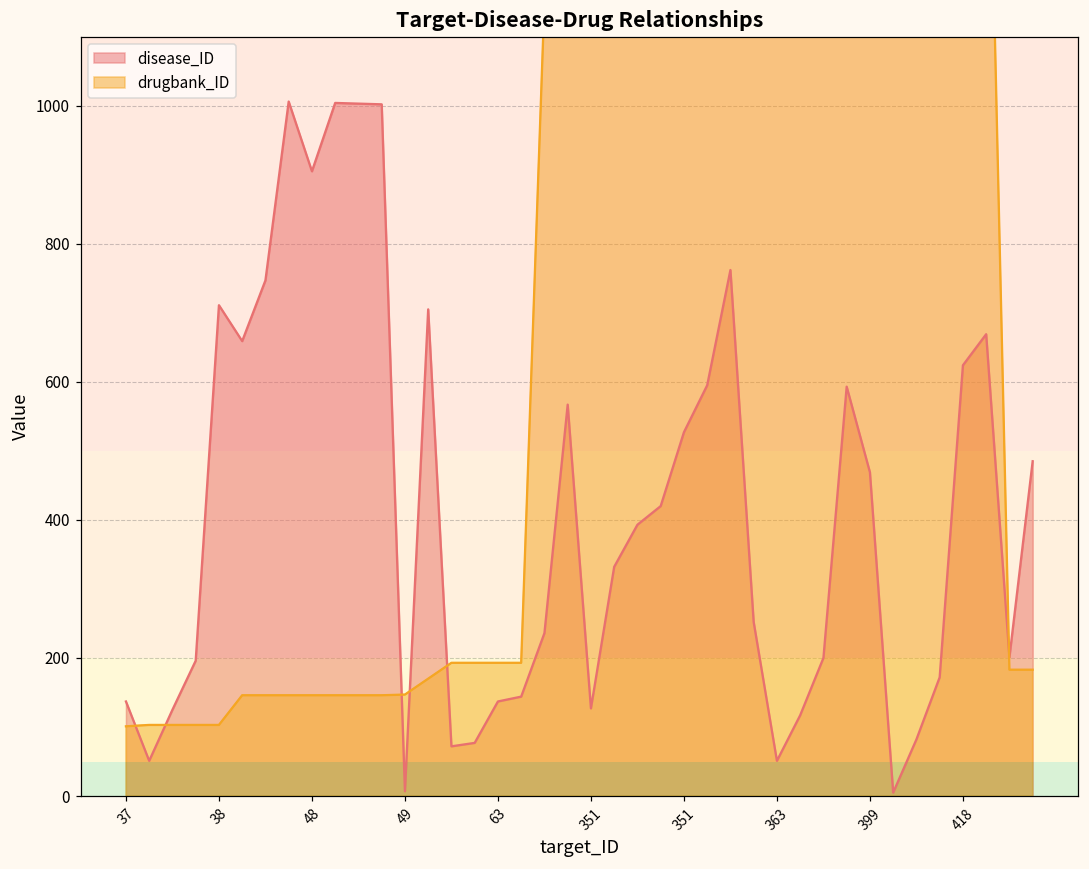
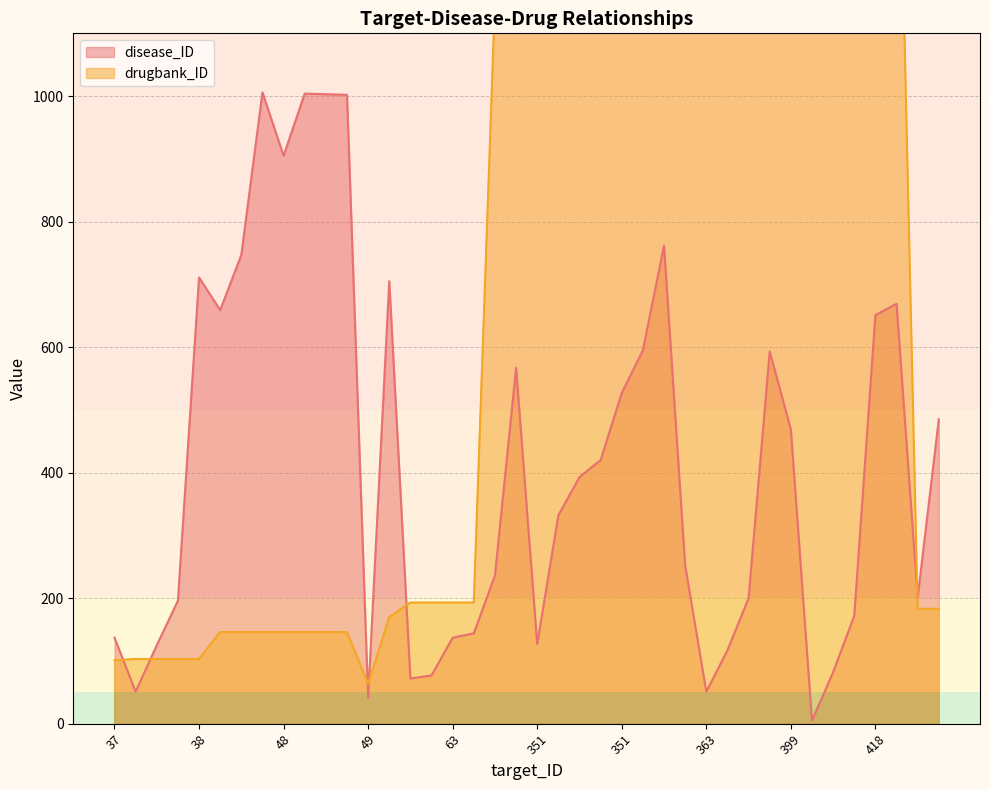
disease_ID, 49: 10 -> 40
drugbank_ID, 49: 150 -> 60
disease_ID, 418: 620 -> 650
